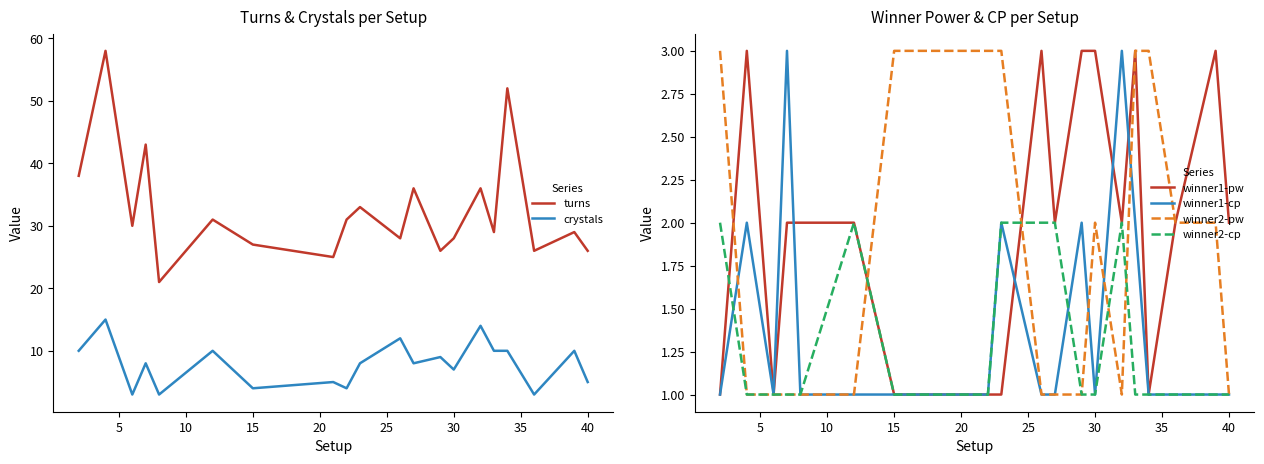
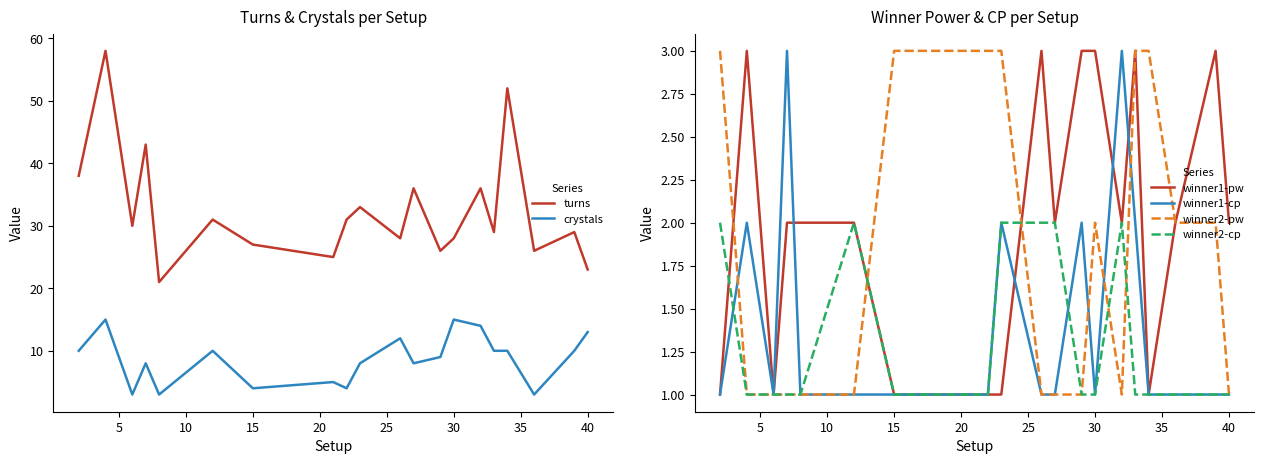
Turns & Crystals per Setup, crystals, 30: 7 -> 15
Turns & Crystals per Setup, turns, 40: 26 -> 23
Turns & Crystals per Setup, crystals, 40: 5 -> 13
